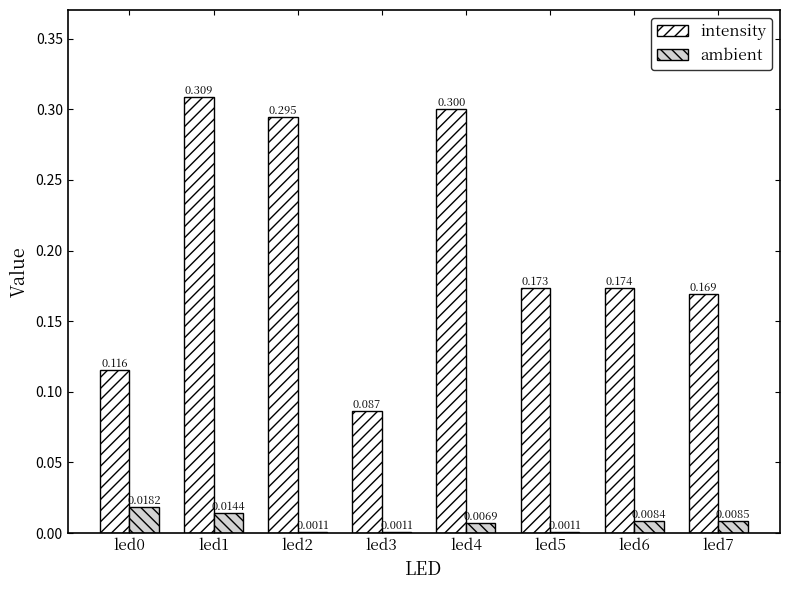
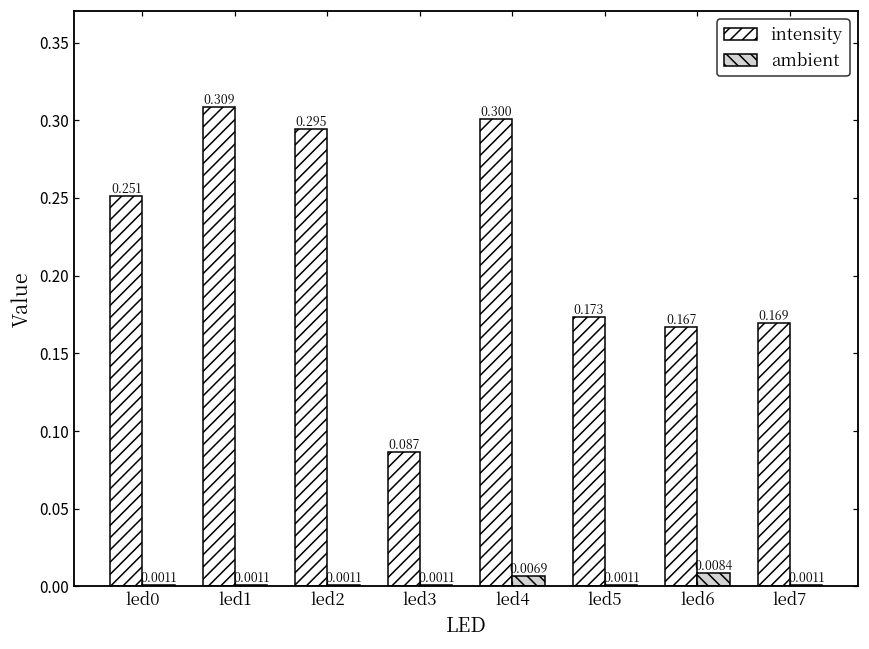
intensity, led0: 0.116 -> 0.251
ambient, led0: 0.0182 -> 0.0011
ambient, led1: 0.0144 -> 0.0011
intensity, led6: 0.174 -> 0.167
ambient, led7: 0.0085 -> 0.0011
